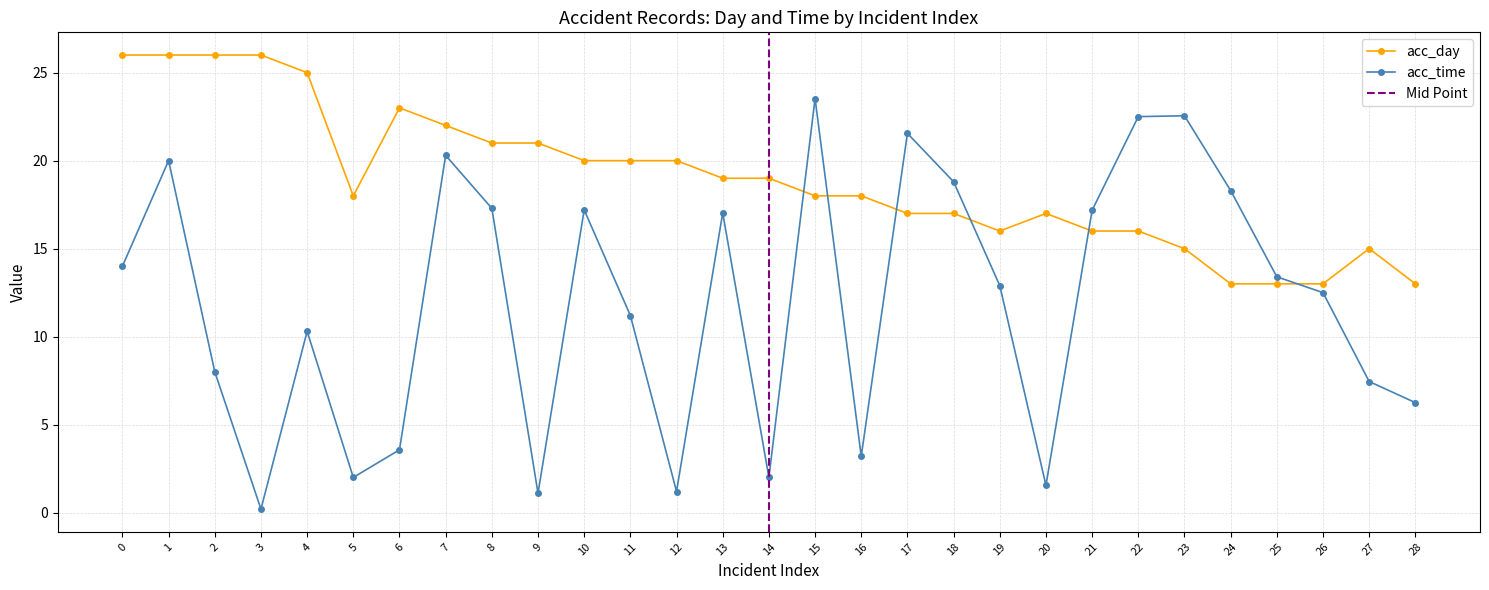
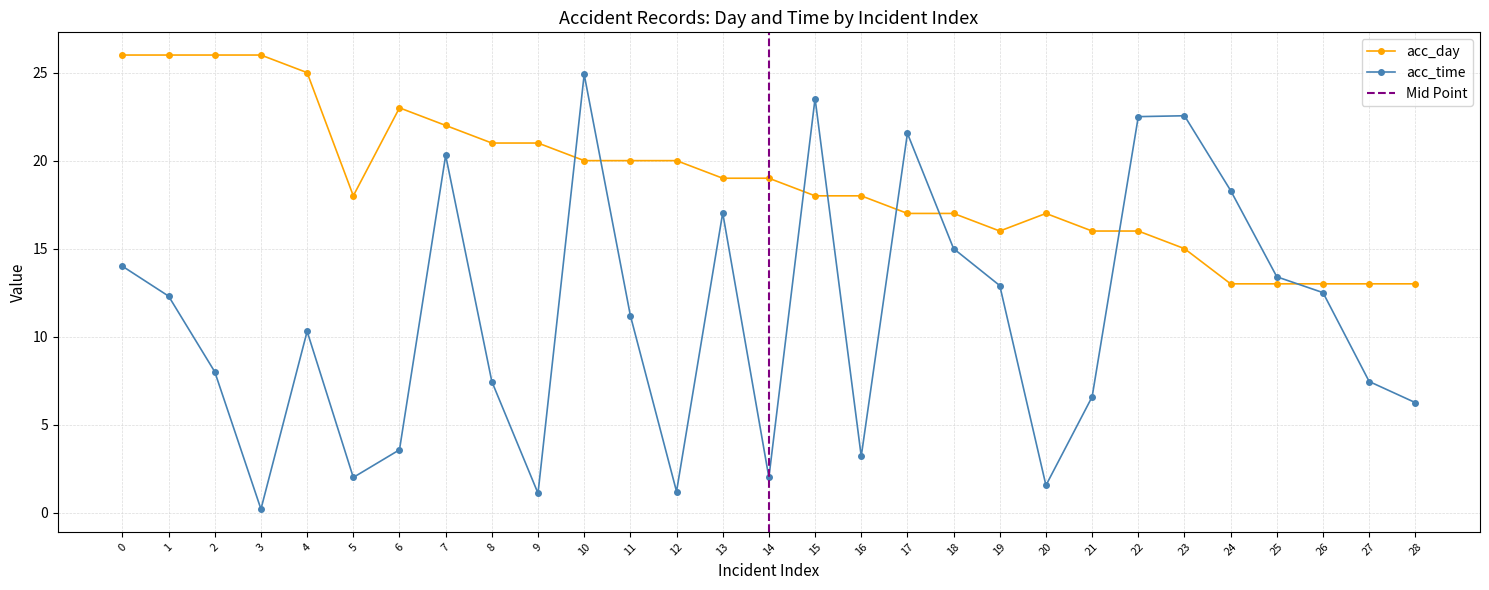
acc_time, 1: 20.0 -> 12.3
acc_time, 8: 17.3 -> 7.5
acc_time, 10: 17.2 -> 24.9
acc_time, 18: 18.8 -> 15.0
acc_time, 21: 17.2 -> 6.6
acc_day, 27: 15 -> 13
